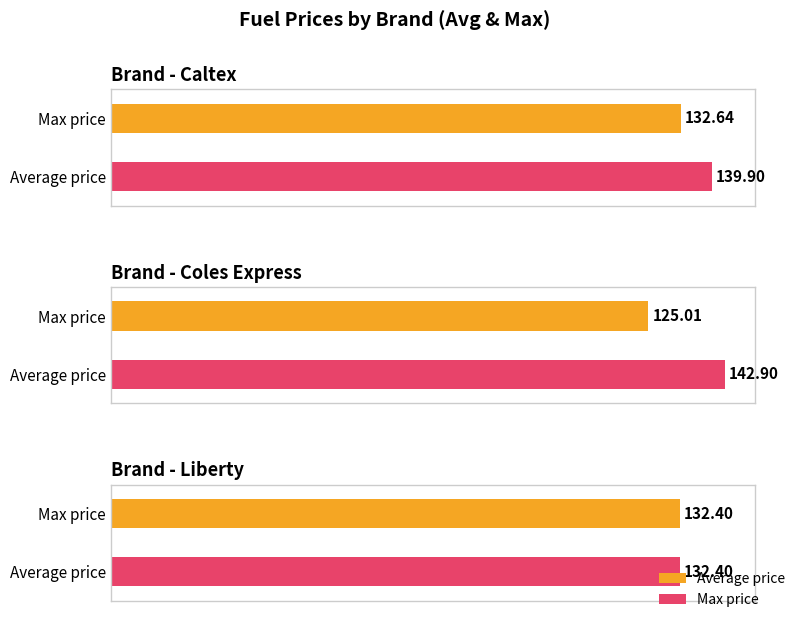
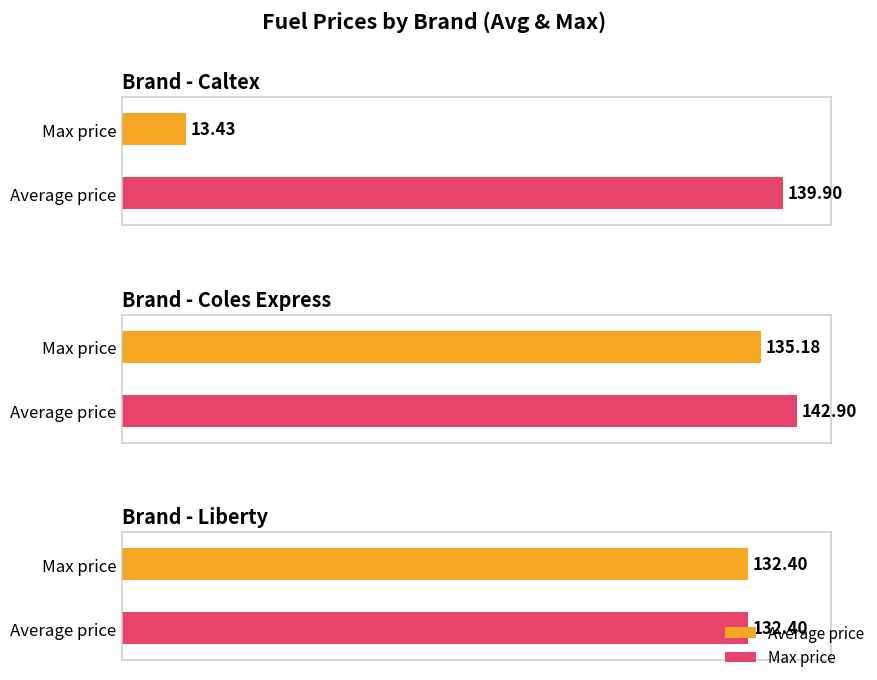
Brand - Caltex, Max price: 132.64 -> 13.43
Brand - Coles Express, Max price: 125.01 -> 135.18
